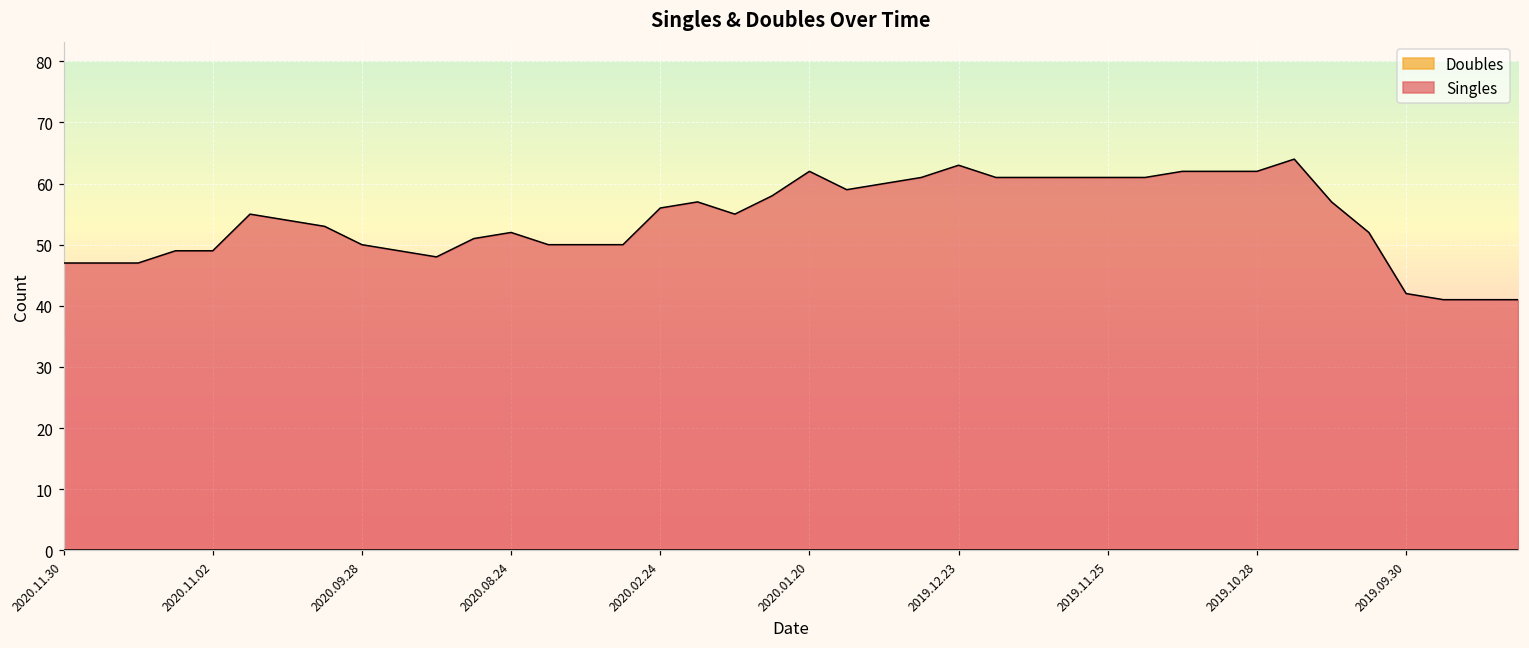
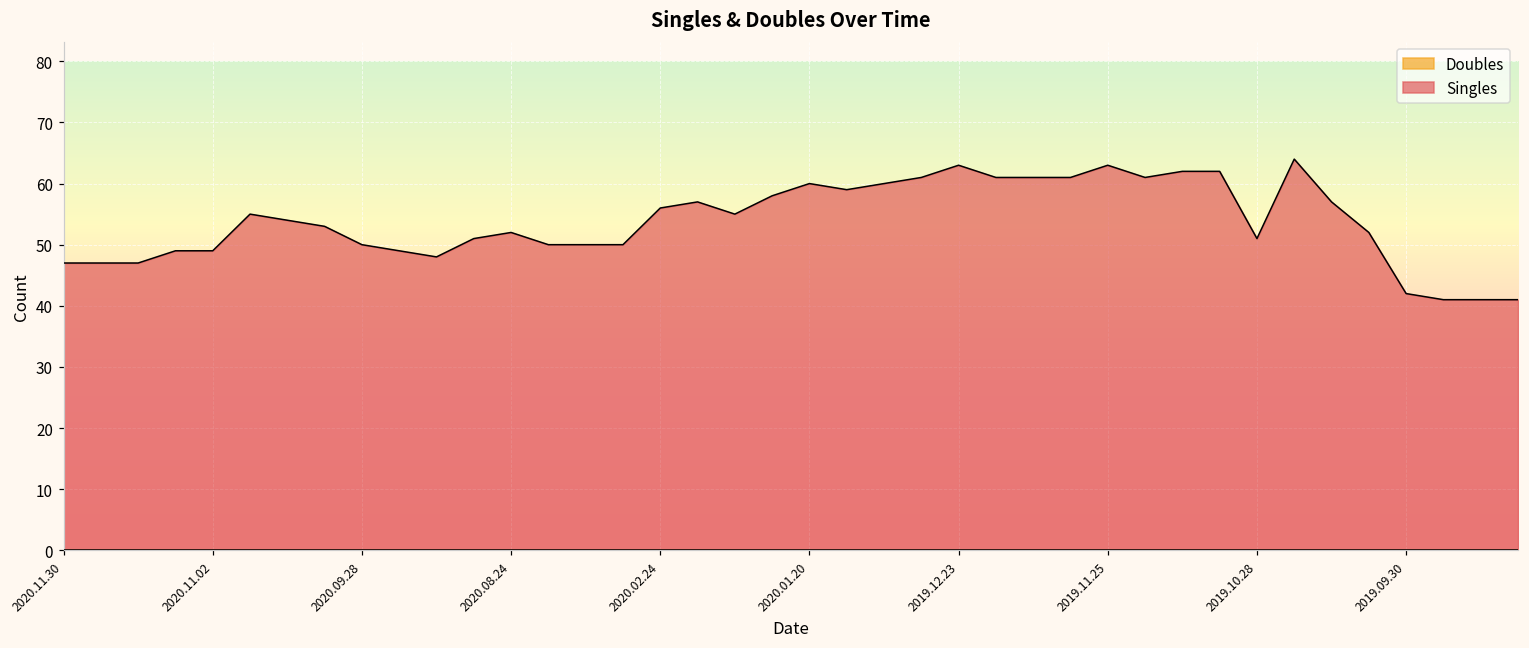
Singles, 2020.01.20: 62 -> 60
Singles, 2019.11.25: 61 -> 63
Singles, 2019.10.28: 62 -> 51
